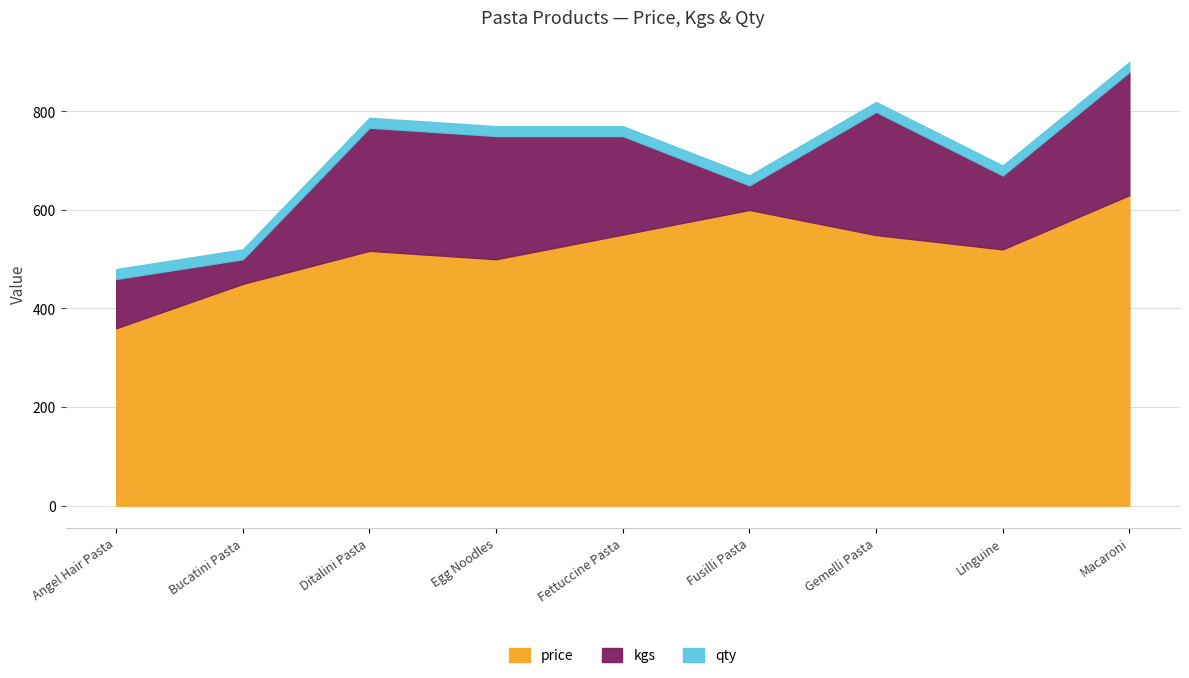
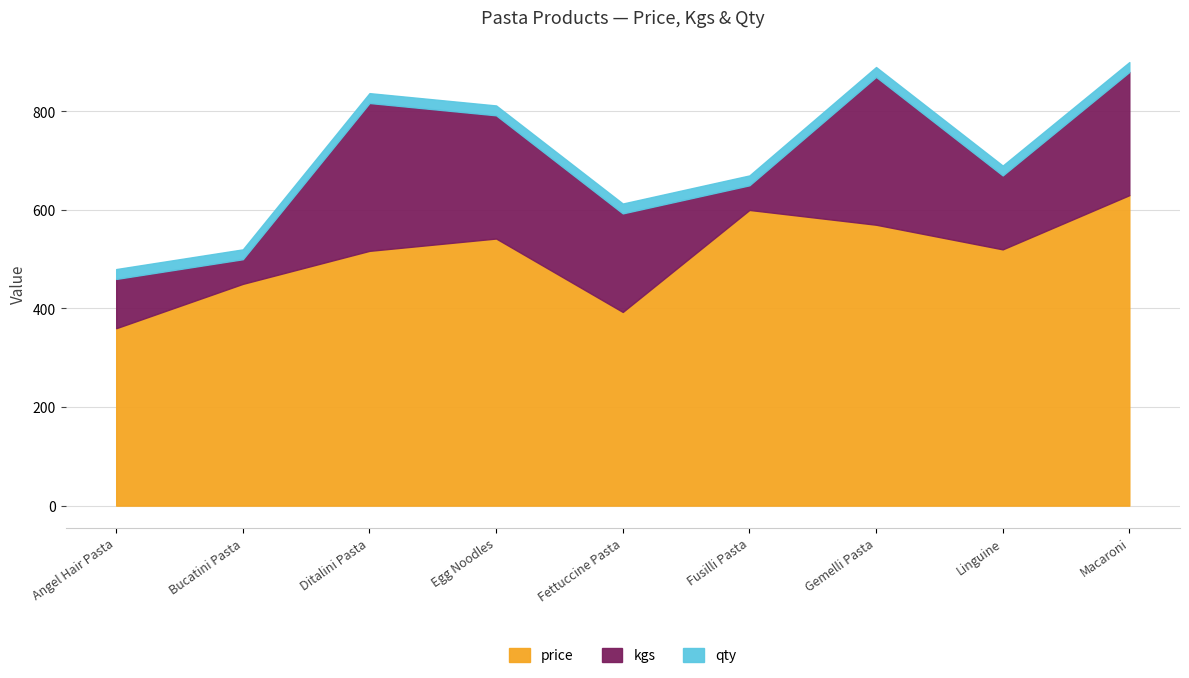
kgs, Ditalini Pasta: 250 -> 300
price, Egg Noodles: 500 -> 540
price, Fettuccine Pasta: 550 -> 390
price, Gemelli Pasta: 550 -> 570
kgs, Gemelli Pasta: 250 -> 300
